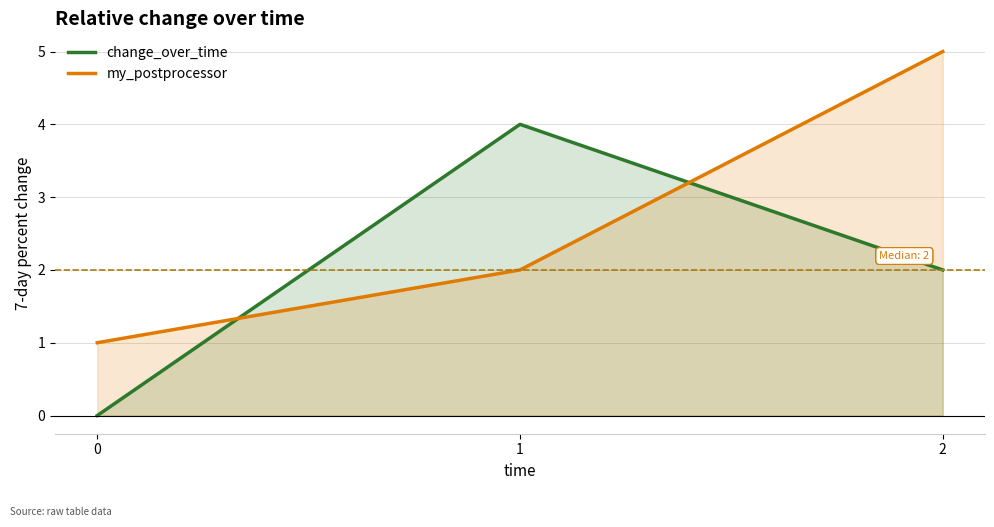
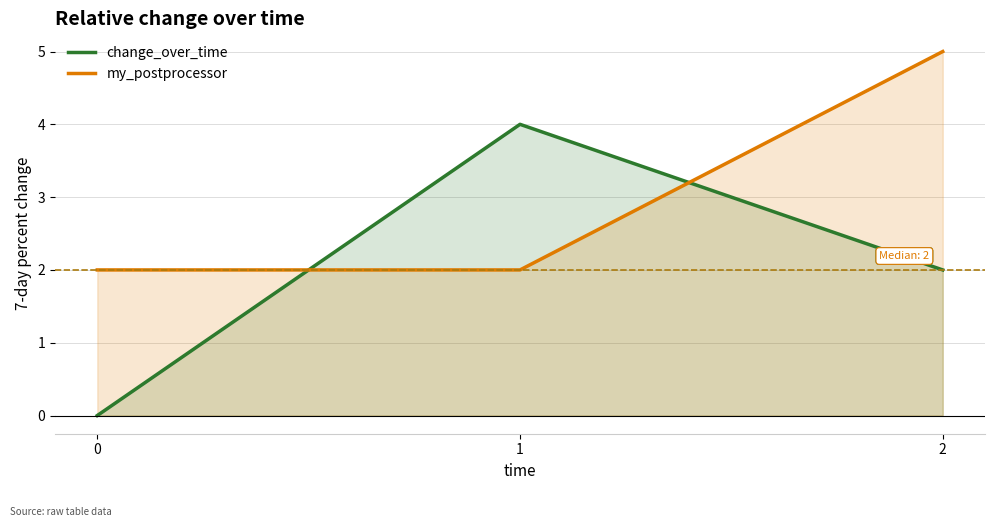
my_postprocessor, 0: 1 -> 2
